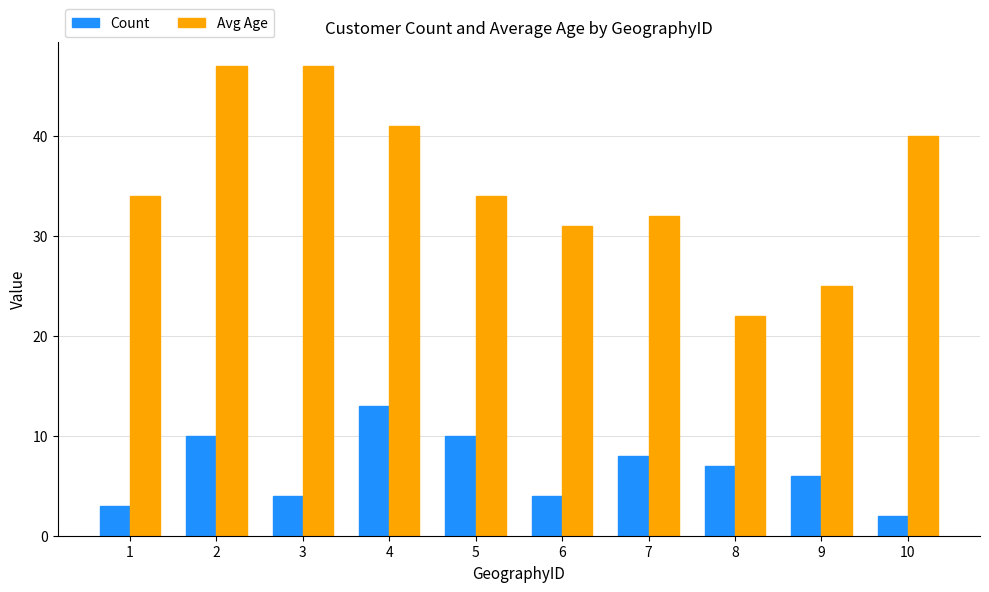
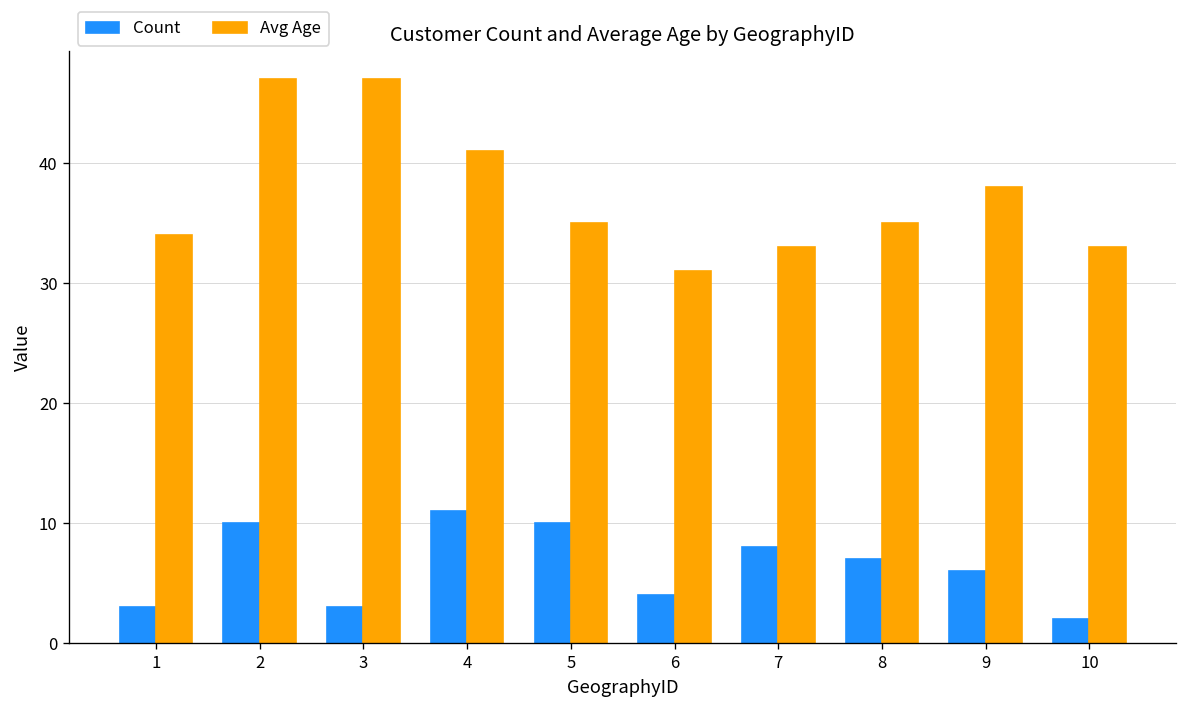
Count, 3: 4 -> 3
Count, 4: 13 -> 11
Avg Age, 5: 34 -> 35
Avg Age, 7: 32 -> 33
Avg Age, 8: 22 -> 35
Avg Age, 9: 25 -> 38
Avg Age, 10: 40 -> 33
